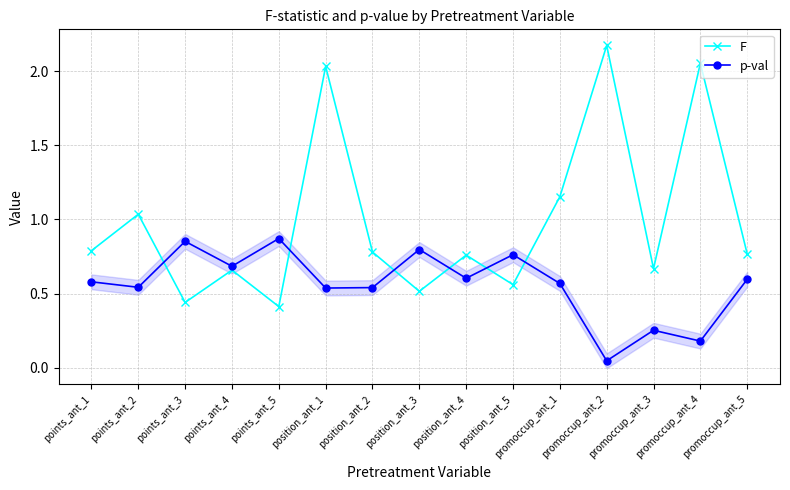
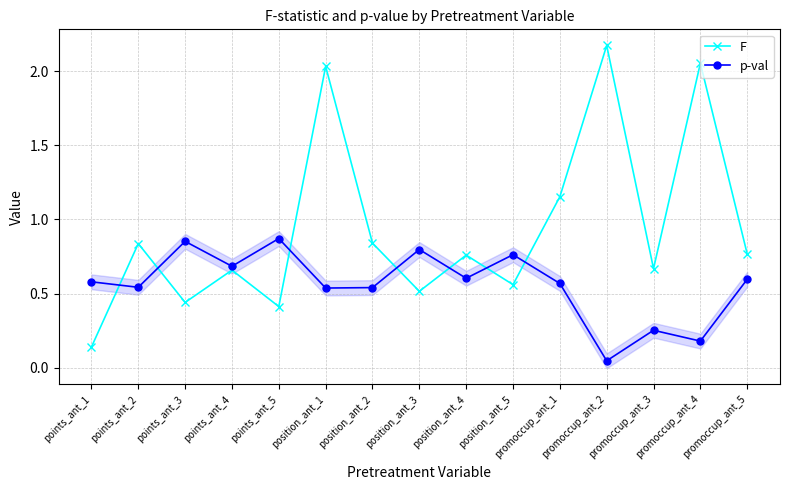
F, points_ant_1: 0.79 -> 0.14
F, points_ant_2: 1.04 -> 0.84
F, position_ant_2: 0.78 -> 0.84
